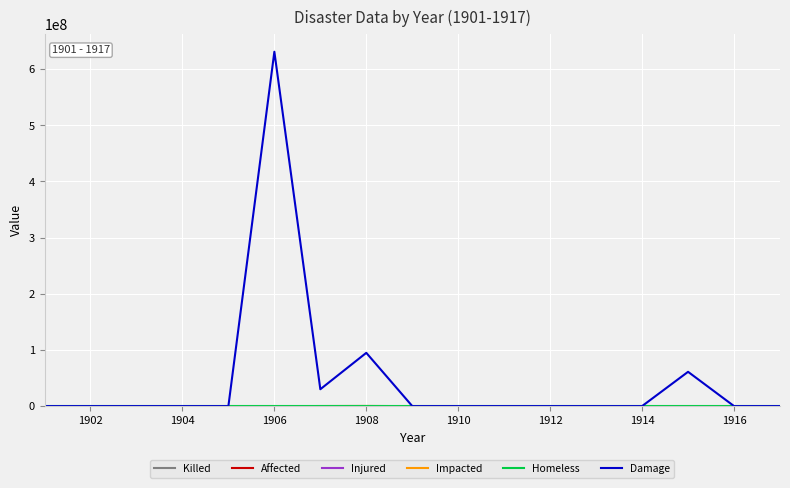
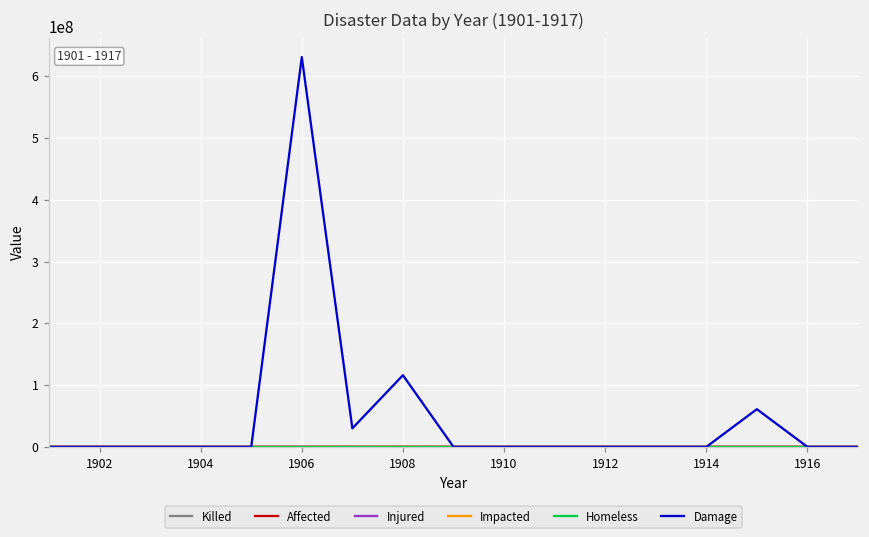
Damage, 1908: 90000000 -> 120000000
